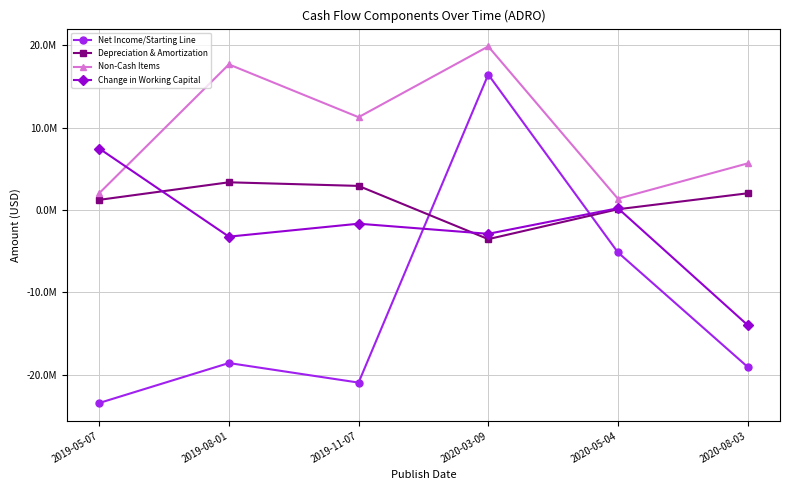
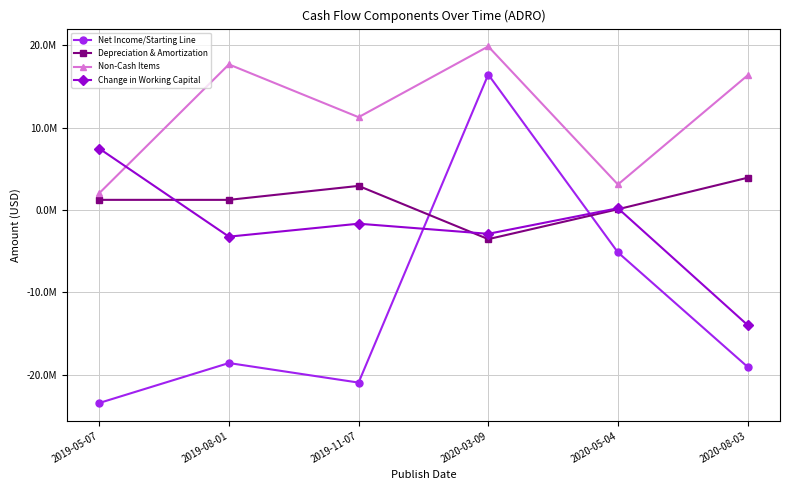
Depreciation & Amortization, 2019-08-01: 3000000 -> 1000000
Non-Cash Items, 2020-05-04: 1000000 -> 3000000
Depreciation & Amortization, 2020-08-03: 2000000 -> 4000000
Non-Cash Items, 2020-08-03: 6000000 -> 16000000
